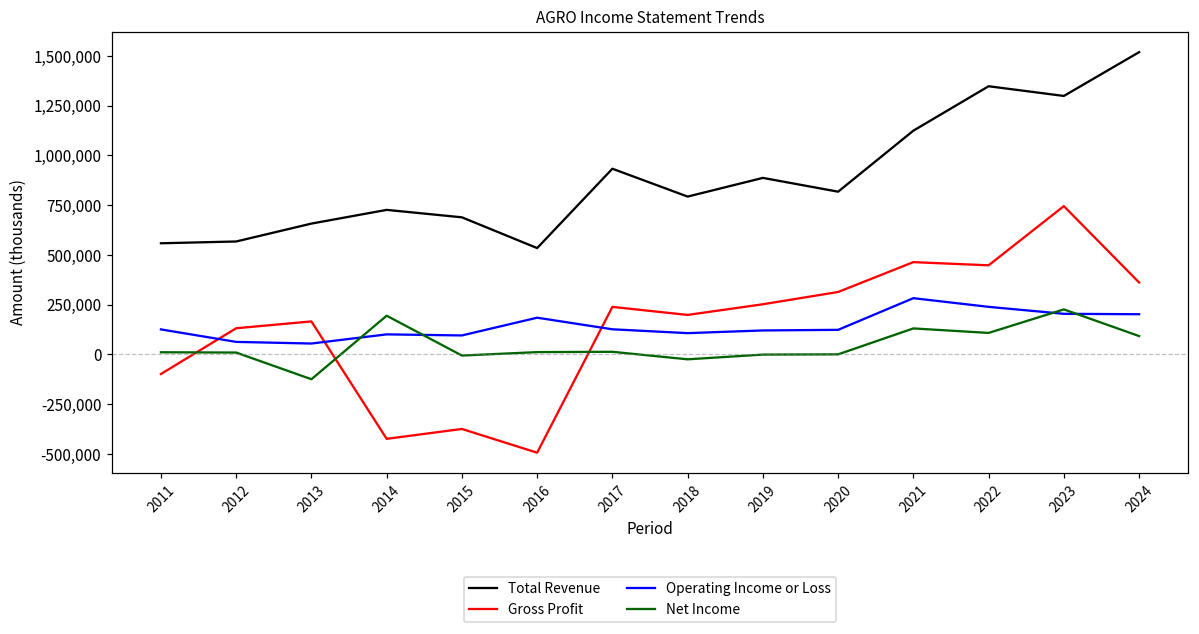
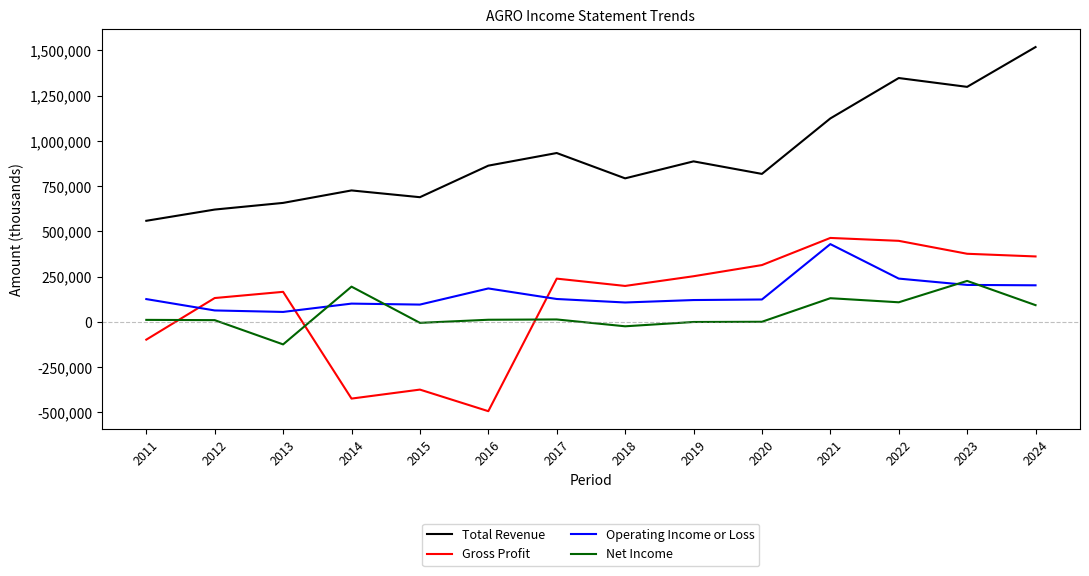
Total Revenue, 2012: 570,000 -> 620,000
Total Revenue, 2016: 530,000 -> 860,000
Operating Income or Loss, 2021: 280,000 -> 430,000
Gross Profit, 2023: 750,000 -> 380,000
